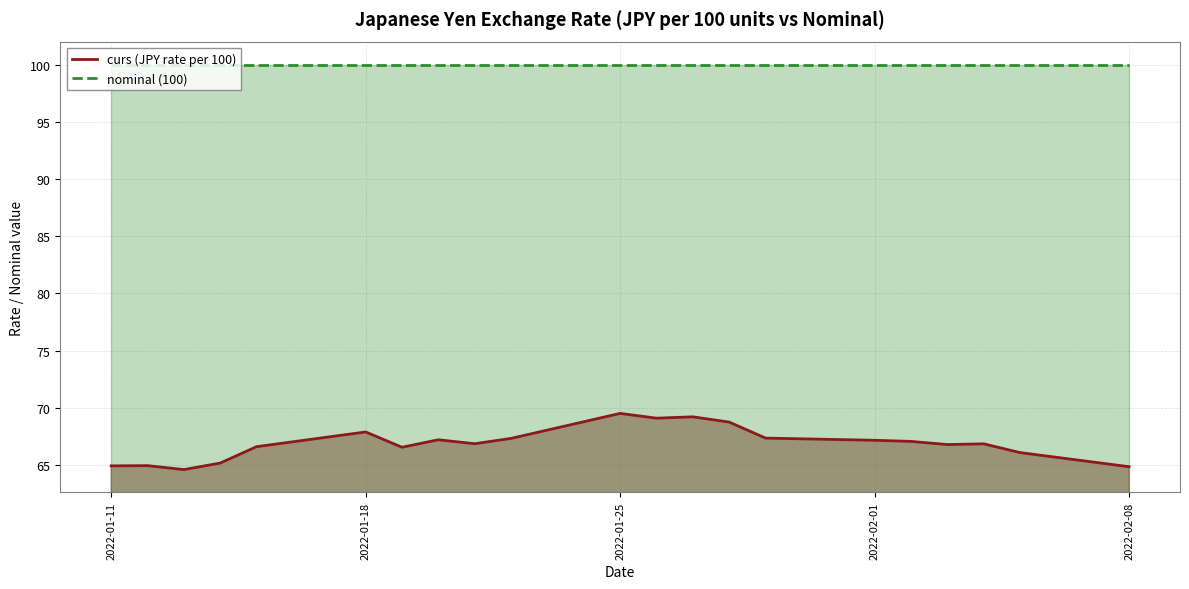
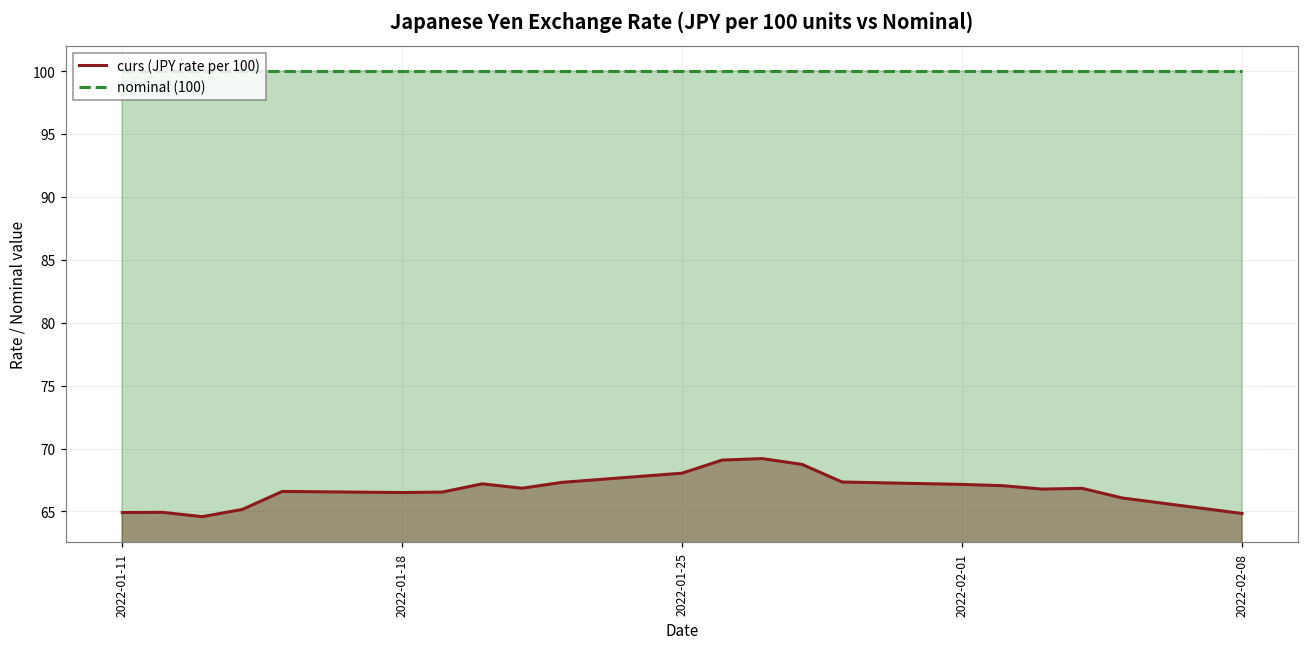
curs (JPY rate per 100), 2022-01-18: 67.9 -> 66.5
curs (JPY rate per 100), 2022-01-25: 69.5 -> 68.0
